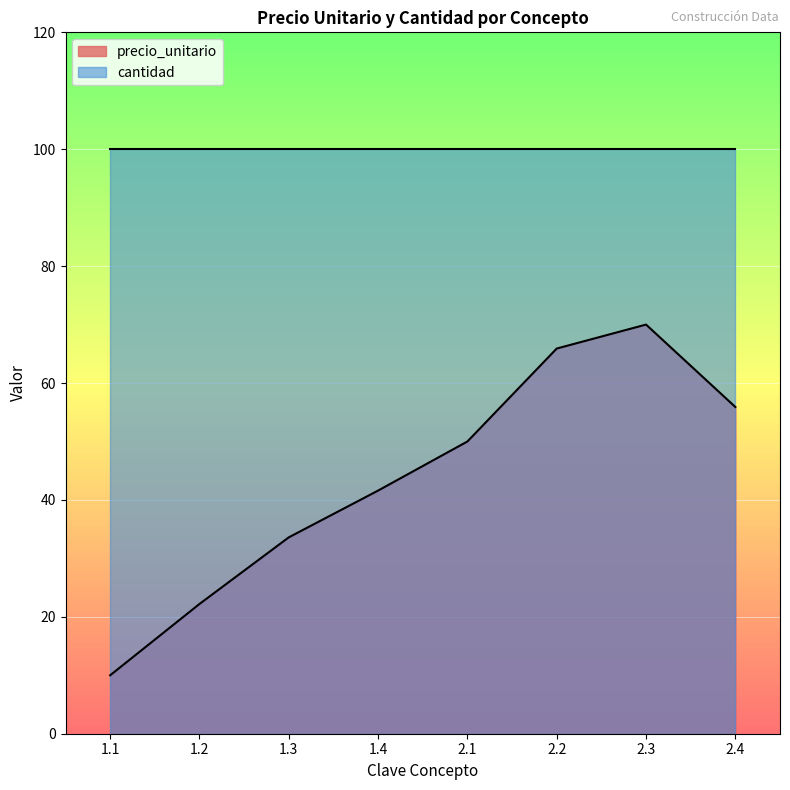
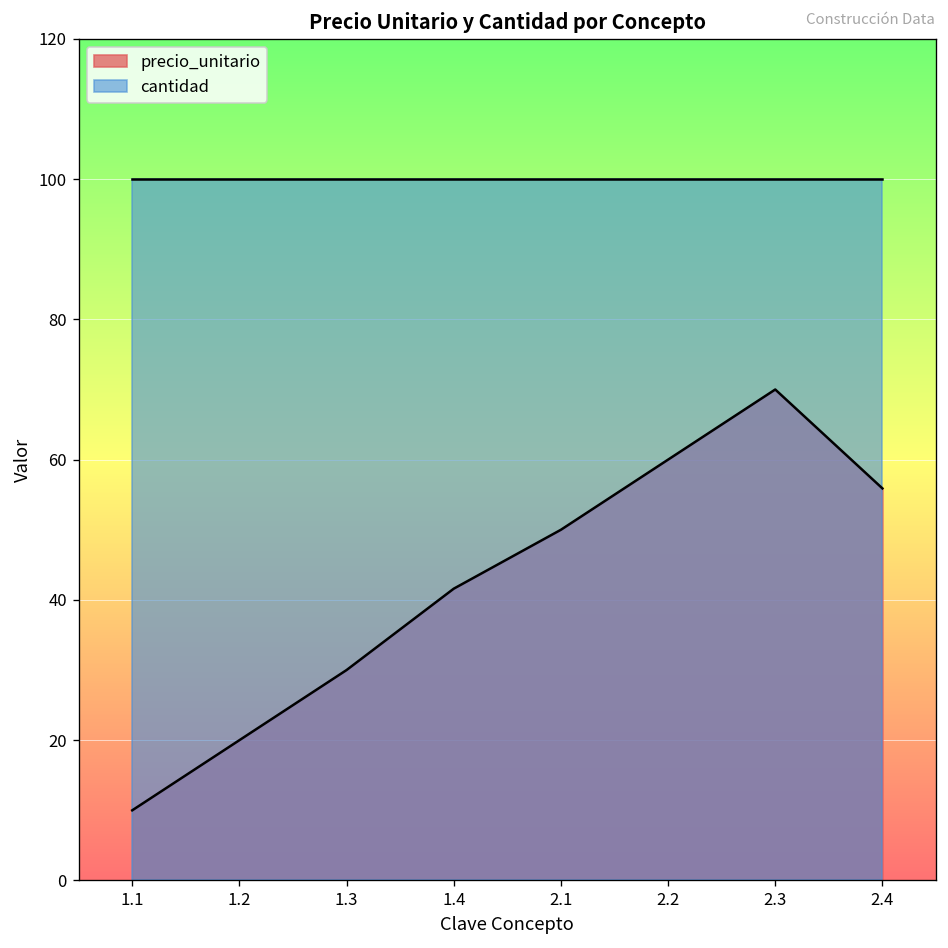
precio_unitario, 1.2: 22 -> 20
precio_unitario, 1.3: 34 -> 30
precio_unitario, 2.2: 66 -> 60
